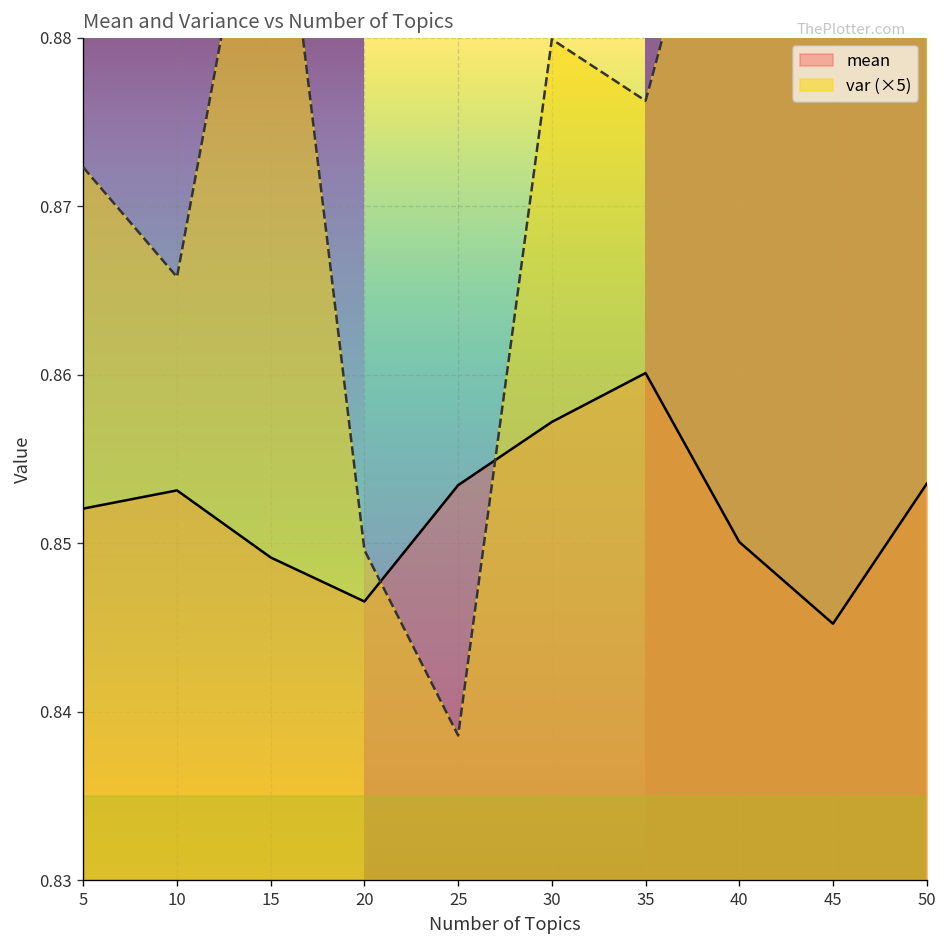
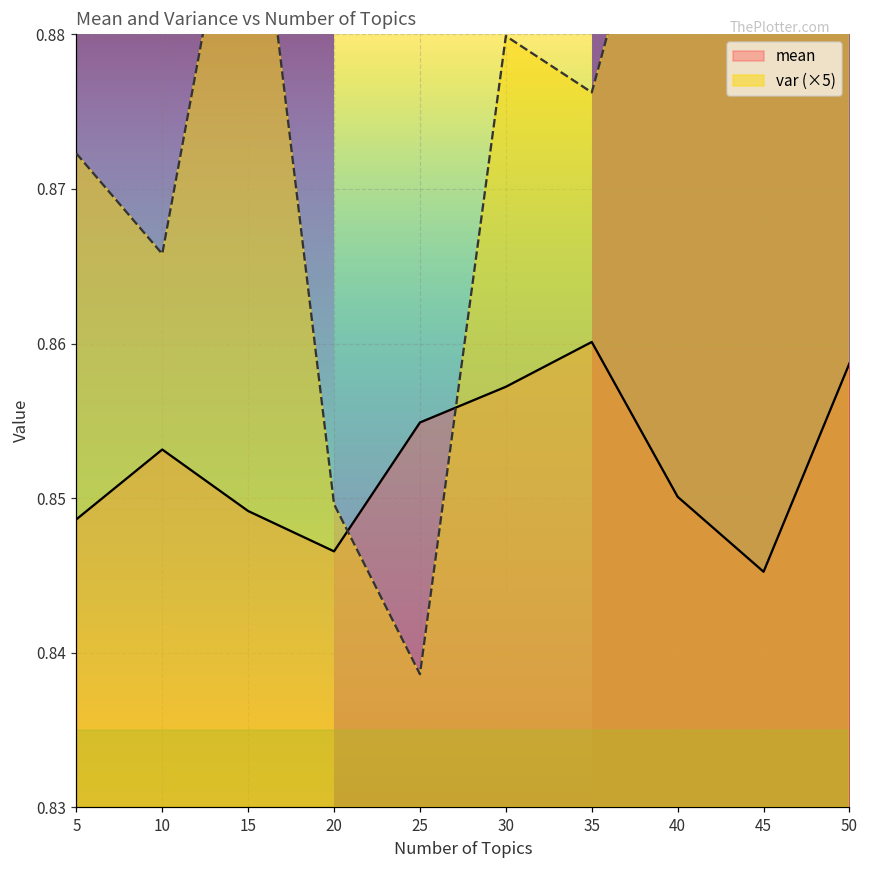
mean, 5: 0.8521 -> 0.8486
mean, 25: 0.8535 -> 0.8549
mean, 50: 0.8535 -> 0.8587
